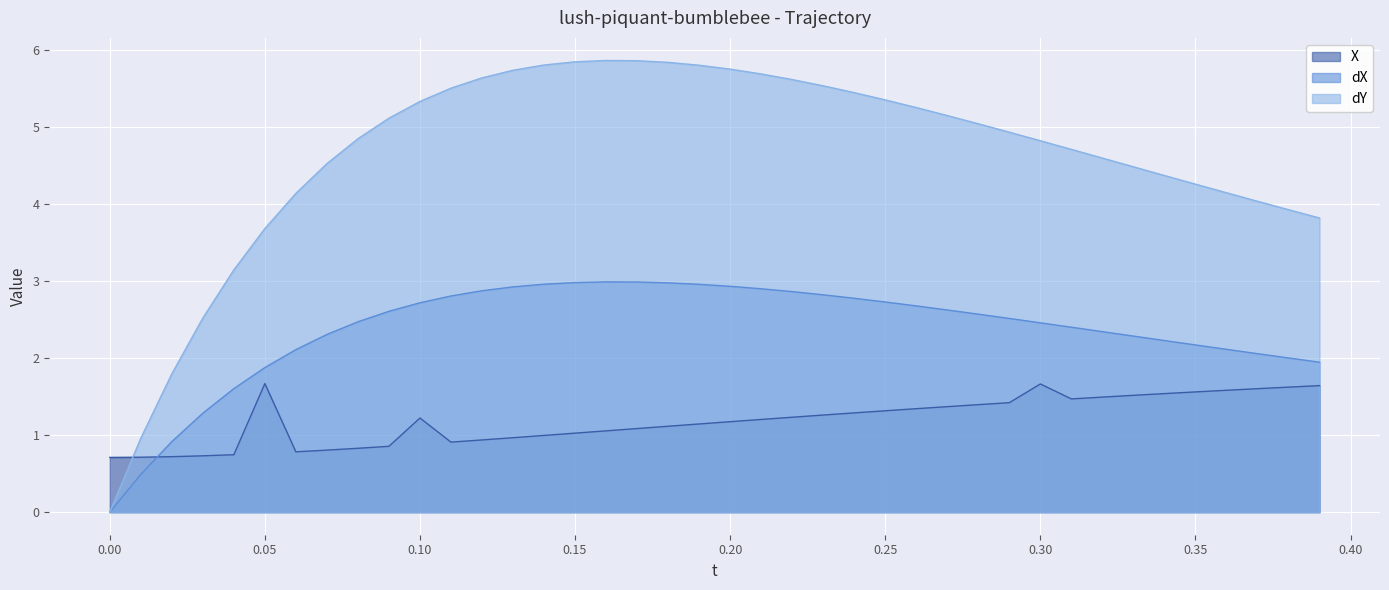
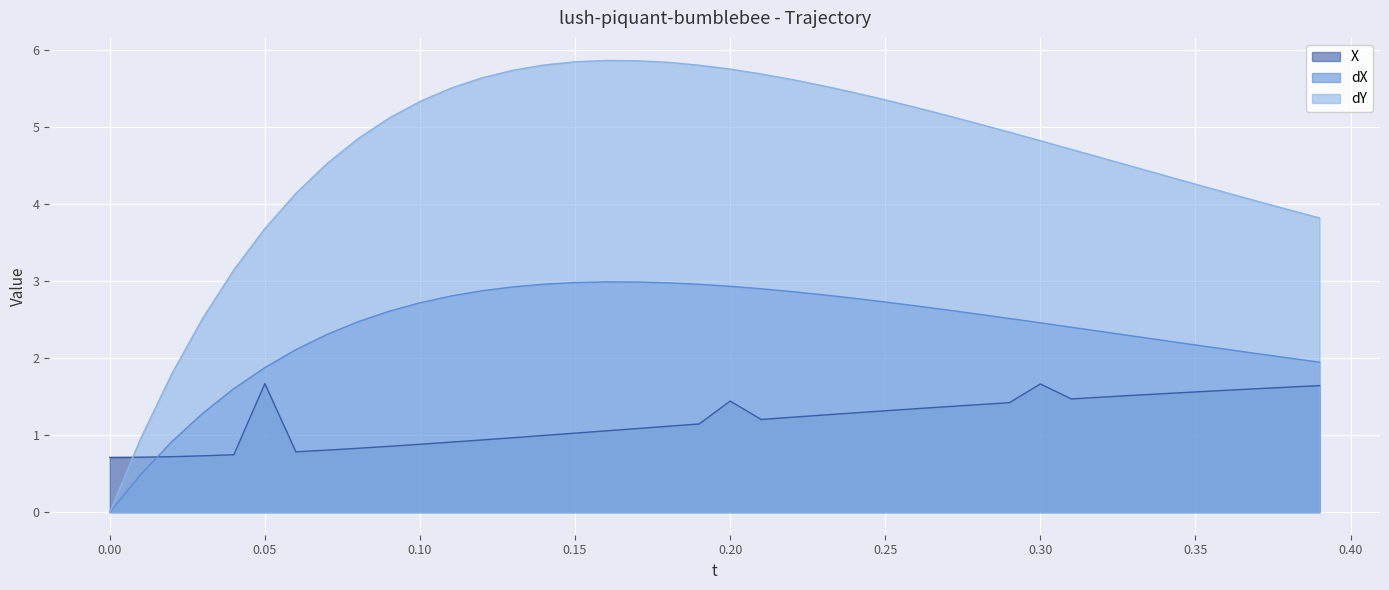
X, 0.10: 1.2 -> 0.9
X, 0.20: 1.2 -> 1.4
